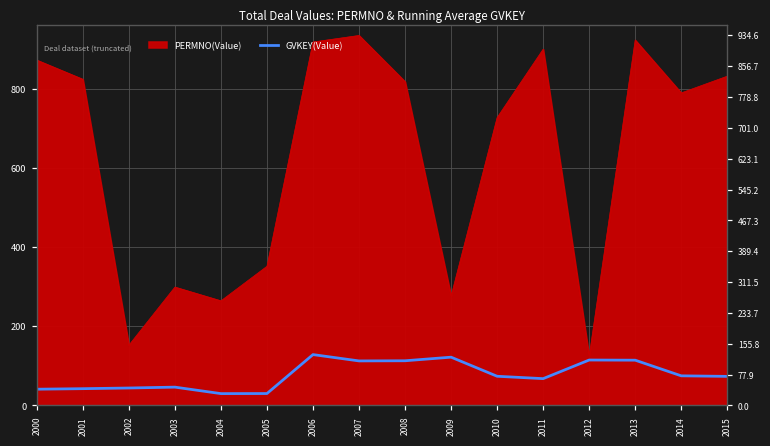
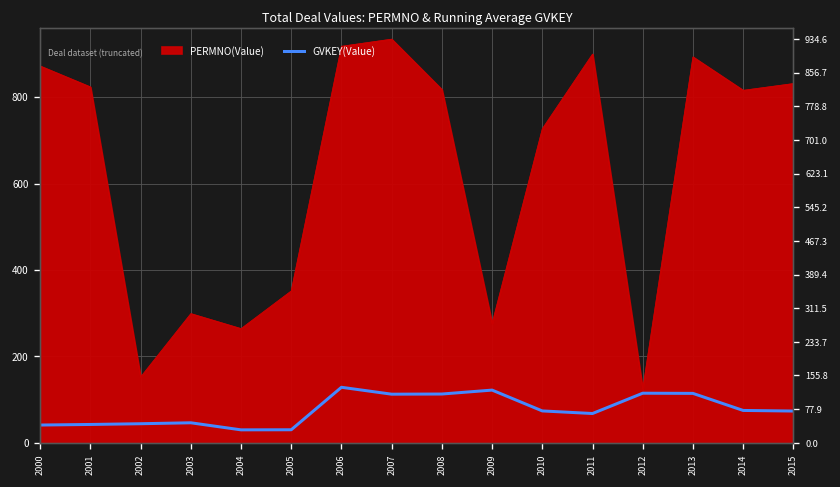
PERMNO(Value), 2013: 920 -> 890
PERMNO(Value), 2014: 790 -> 820
